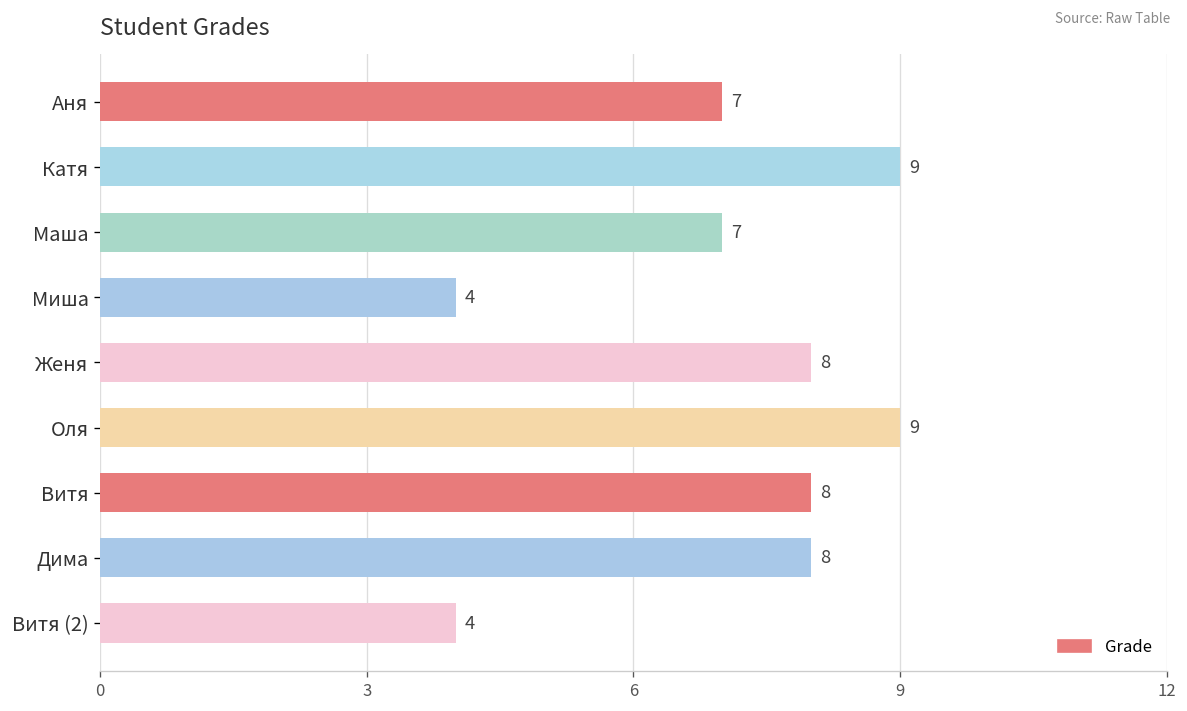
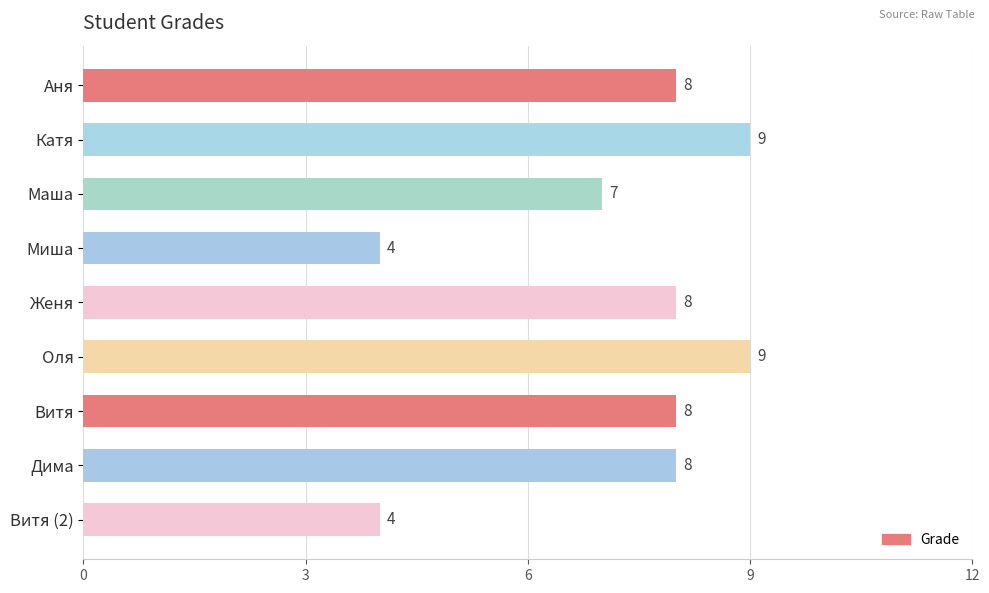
Аня: 7 -> 8
